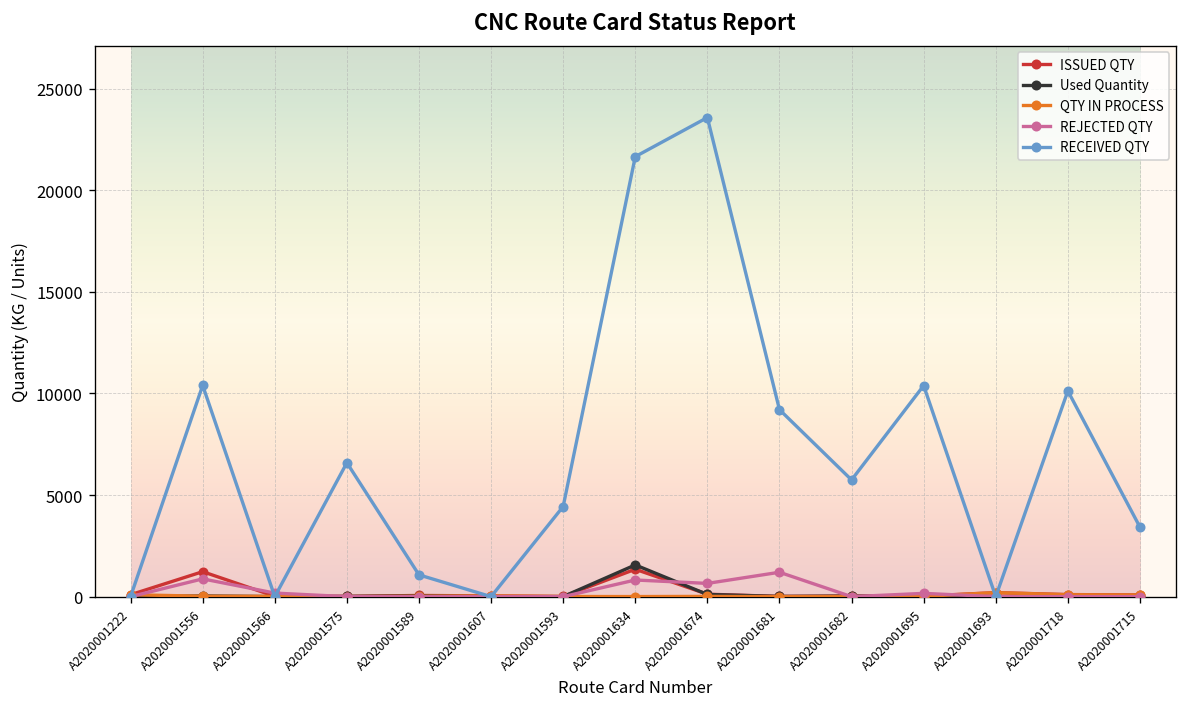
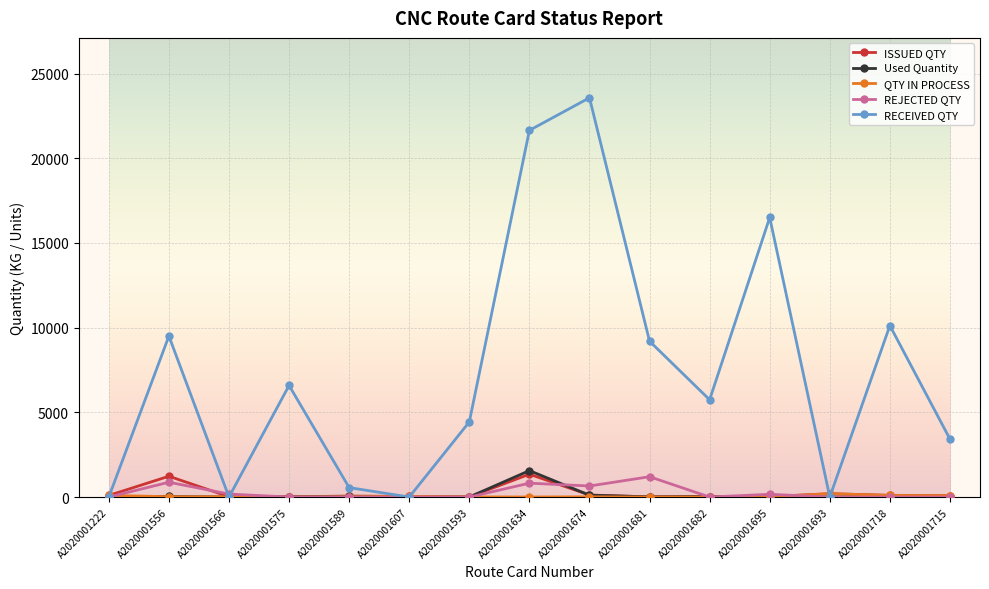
RECEIVED QTY, A2020001556: 10400 -> 9500
RECEIVED QTY, A2020001589: 1100 -> 600
RECEIVED QTY, A2020001695: 10400 -> 16500
